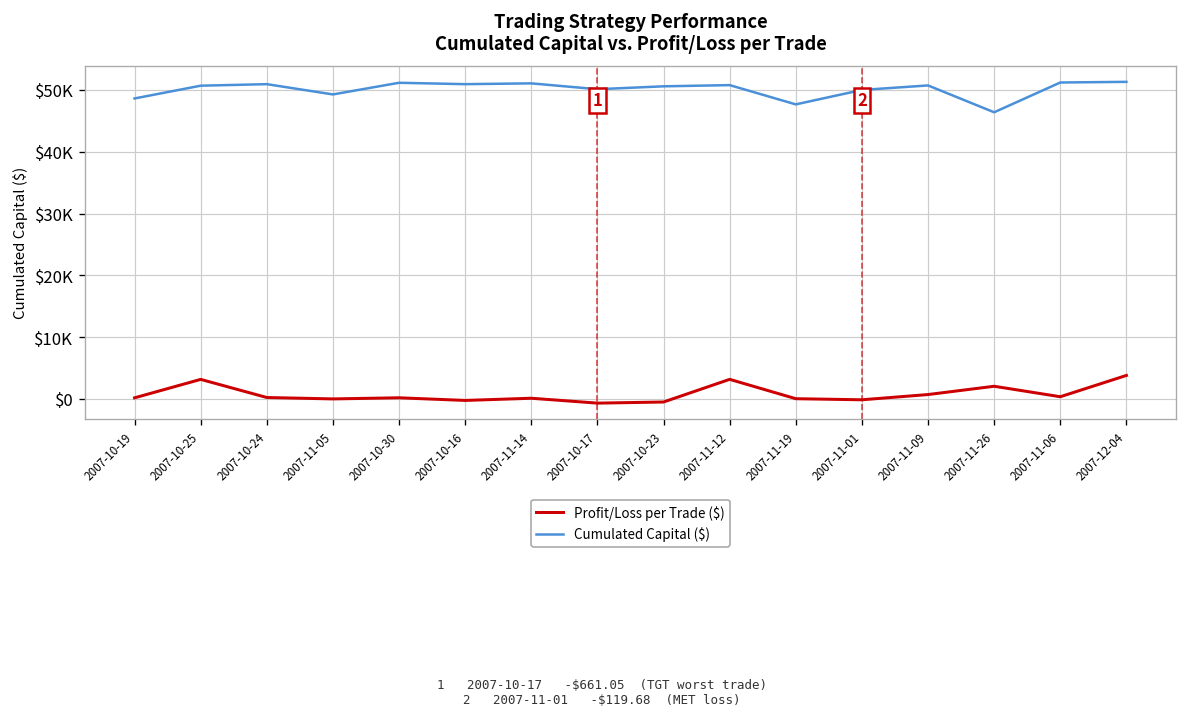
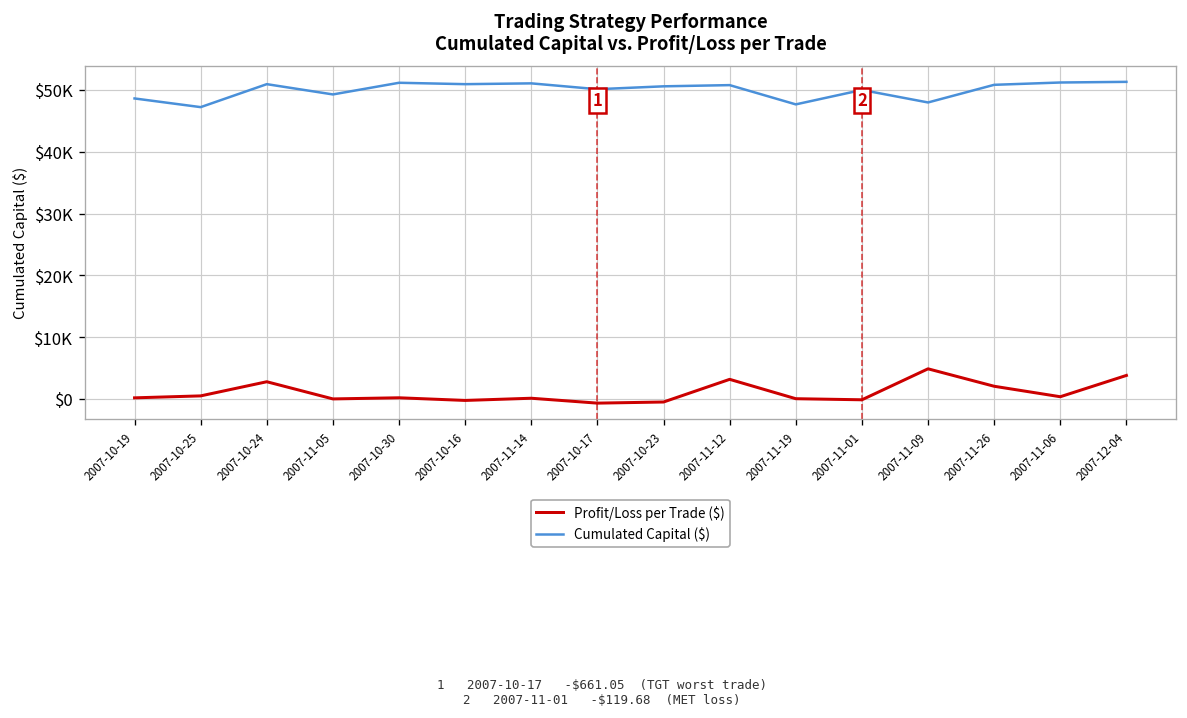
Cumulated Capital ($), 2007-10-25: $51000 -> $47000
Profit/Loss per Trade ($), 2007-10-25: $3000 -> $1000
Profit/Loss per Trade ($), 2007-10-24: $0 -> $3000
Cumulated Capital ($), 2007-11-09: $51000 -> $48000
Profit/Loss per Trade ($), 2007-11-09: $1000 -> $5000
Cumulated Capital ($), 2007-11-26: $46000 -> $51000
